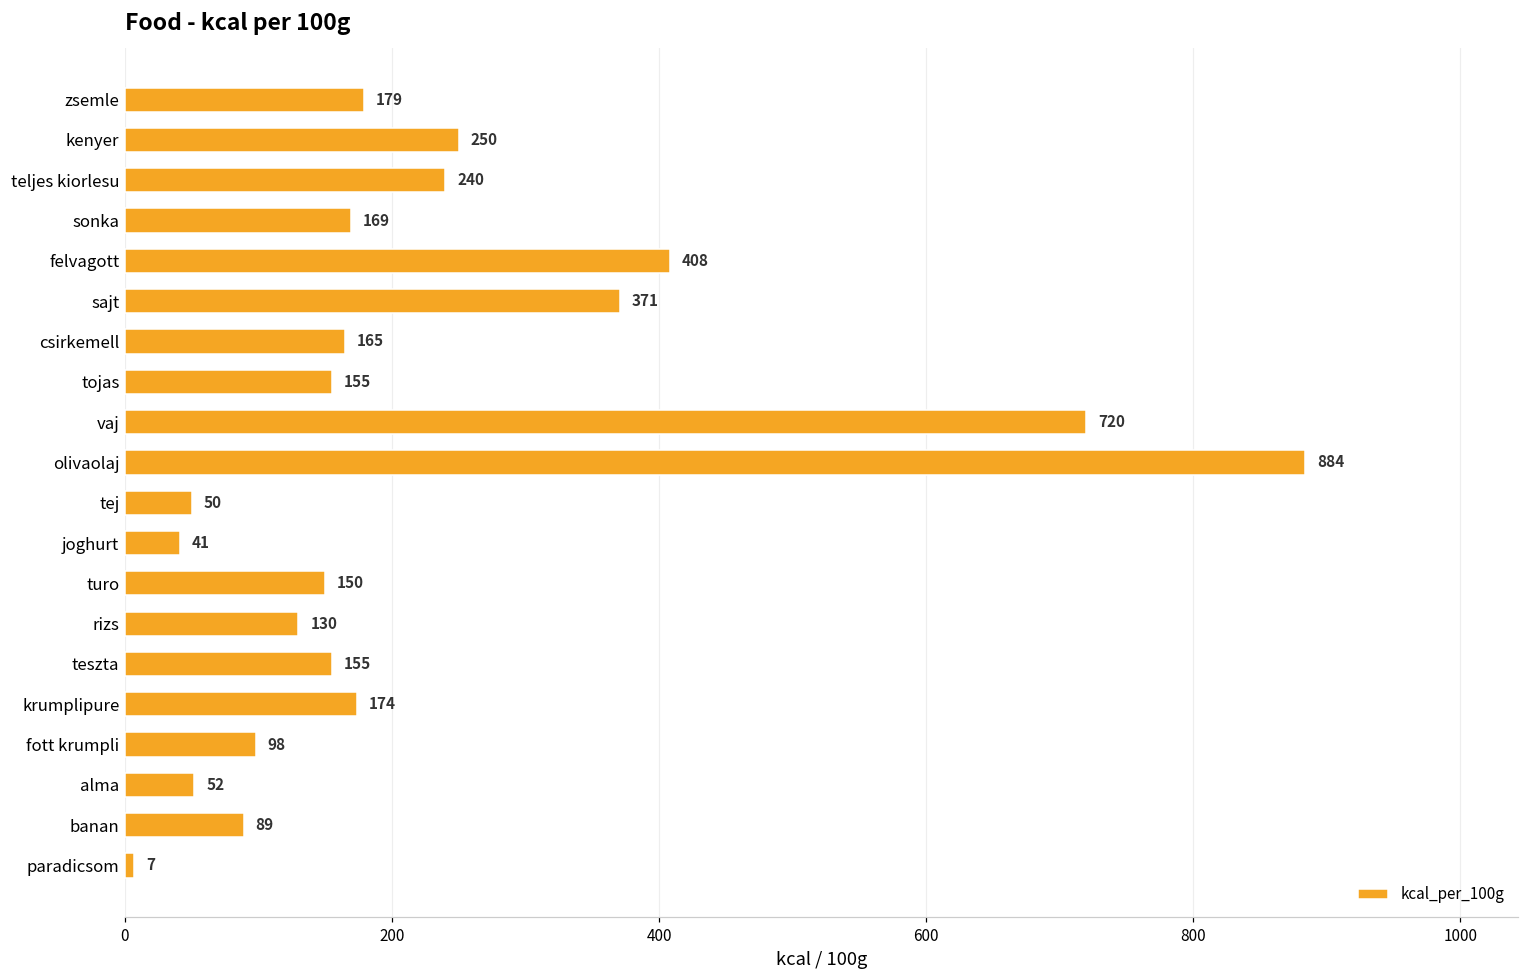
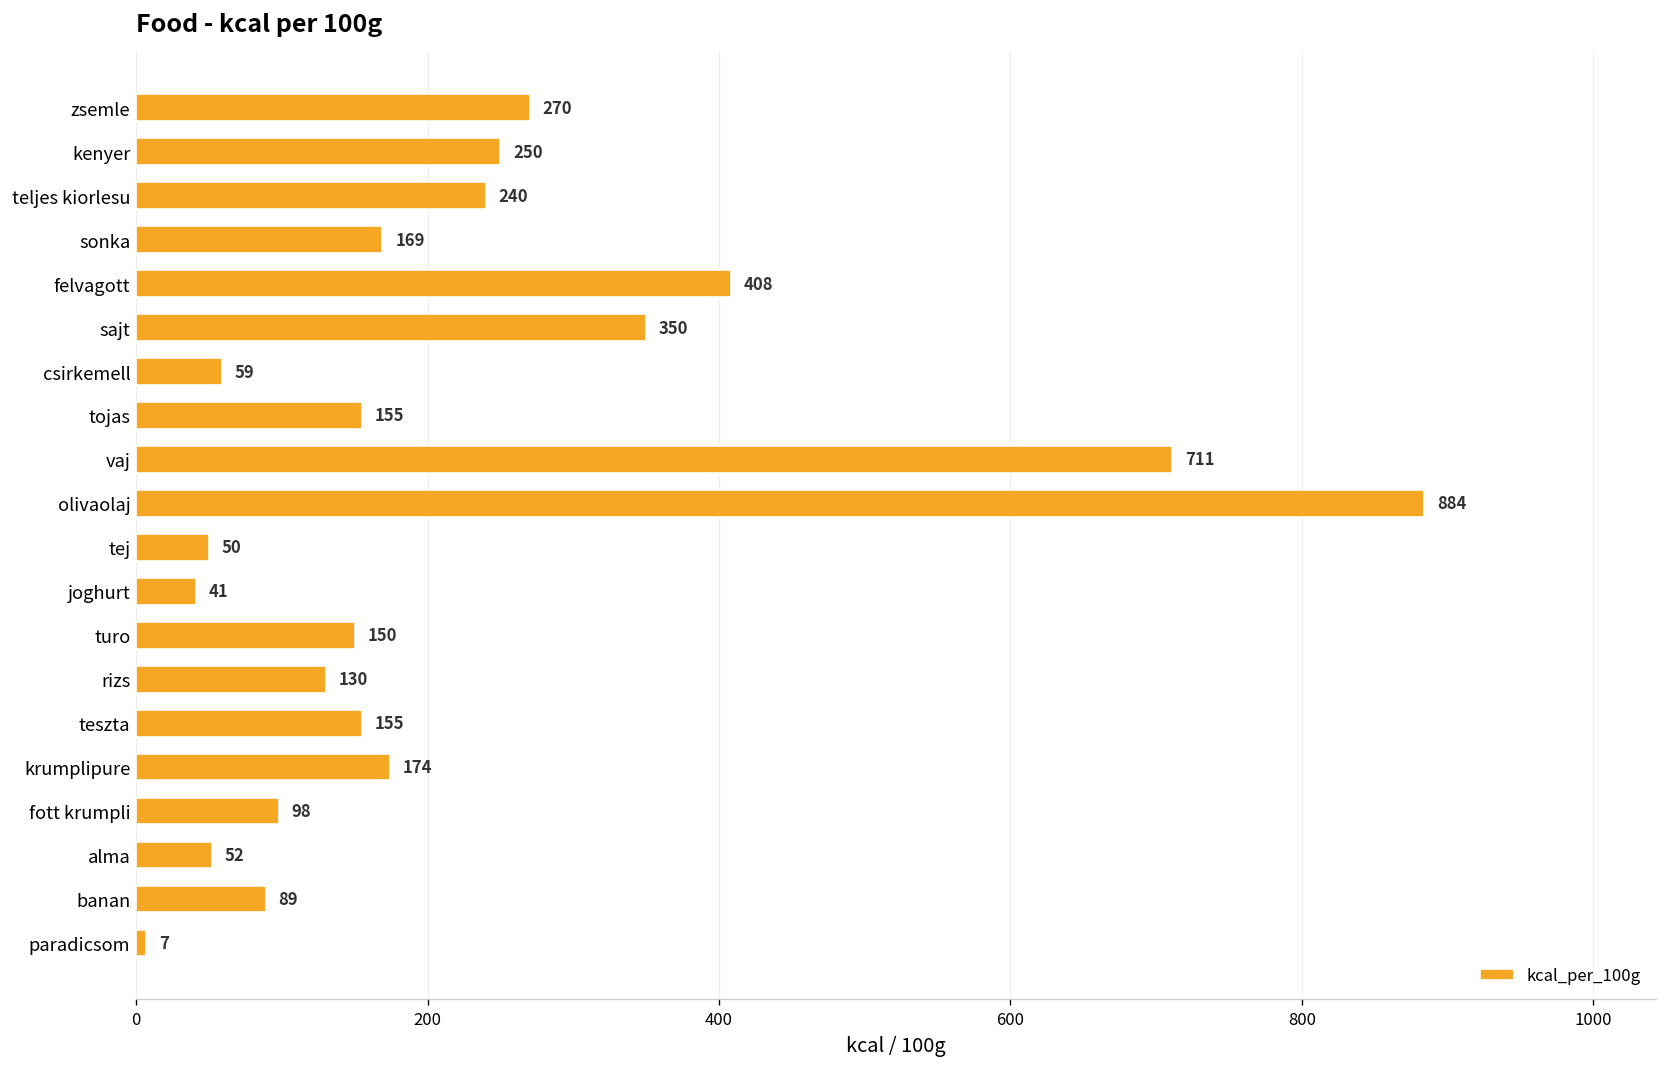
zsemle: 179 -> 270
sajt: 371 -> 350
csirkemell: 165 -> 59
vaj: 720 -> 711
